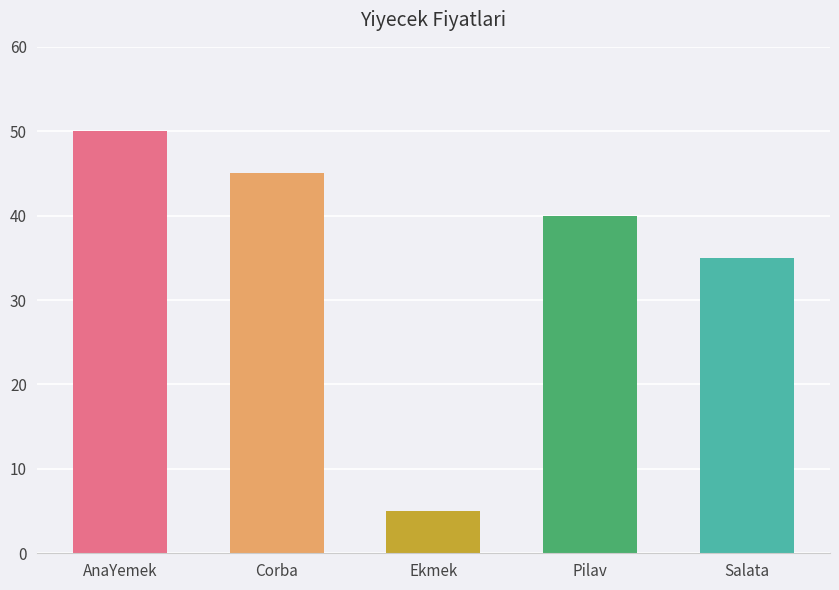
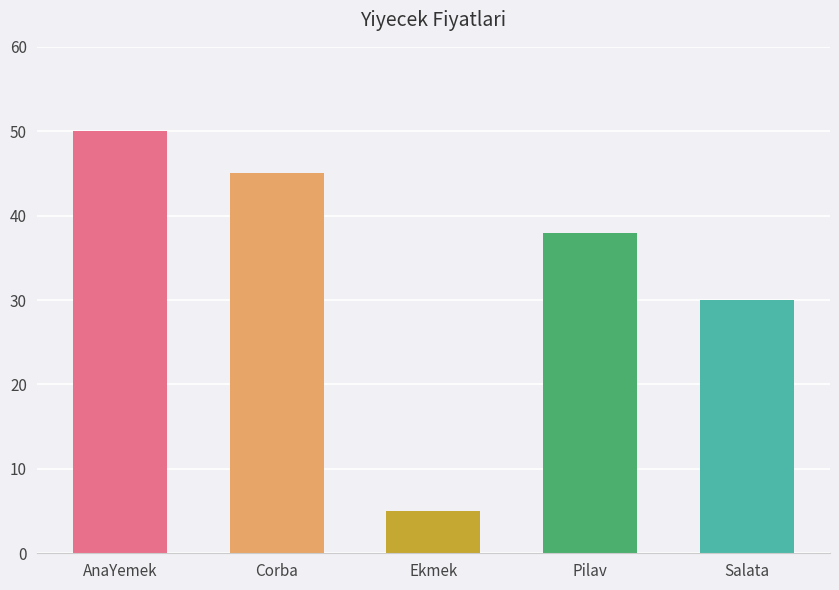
Pilav: 40 -> 38
Salata: 35 -> 30
